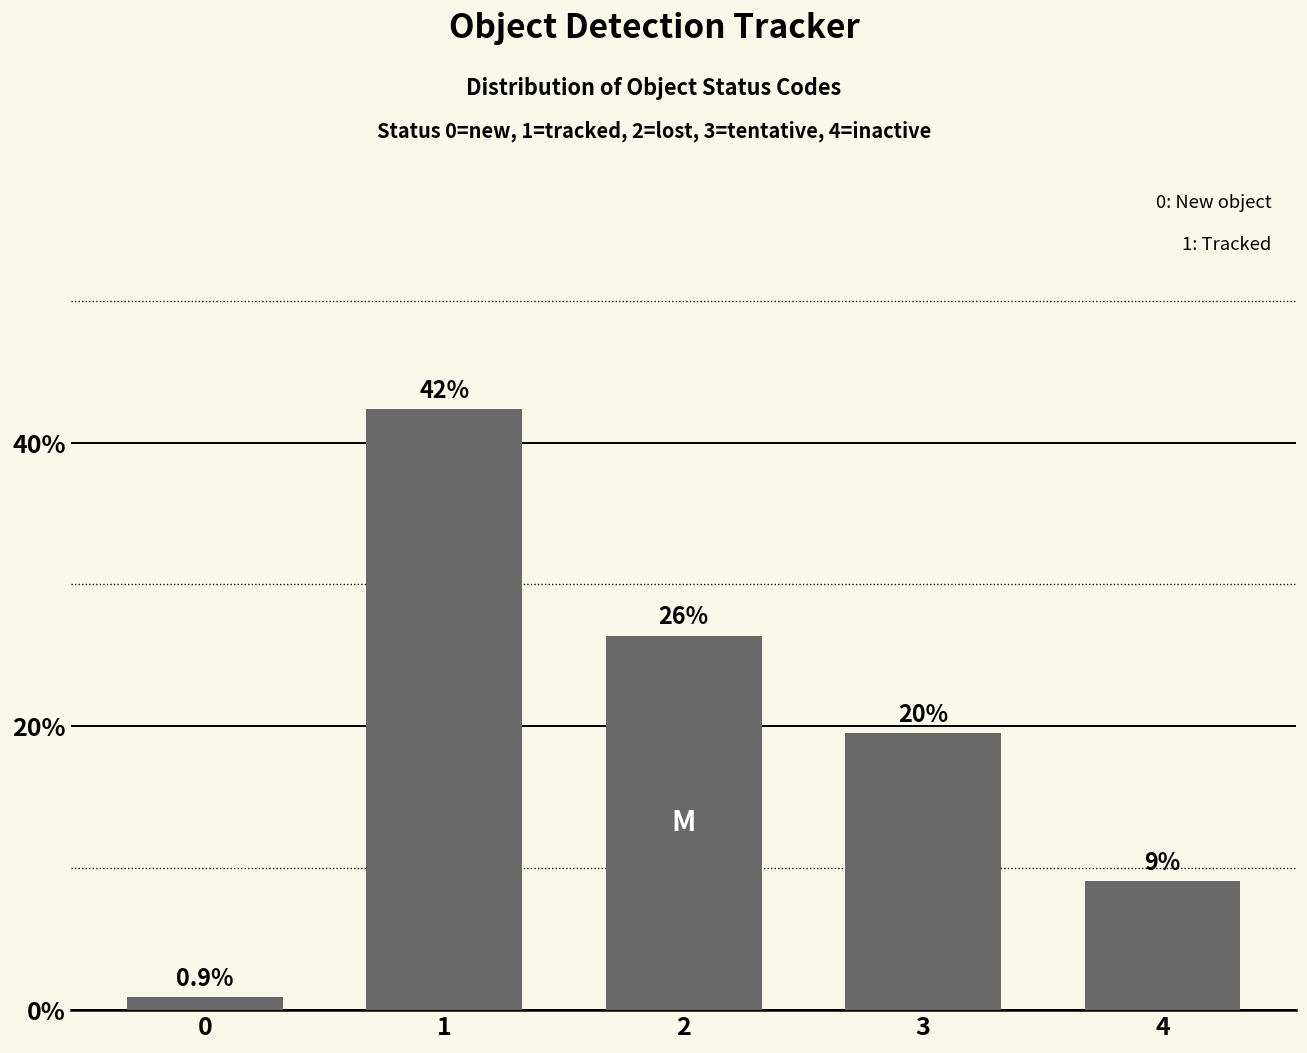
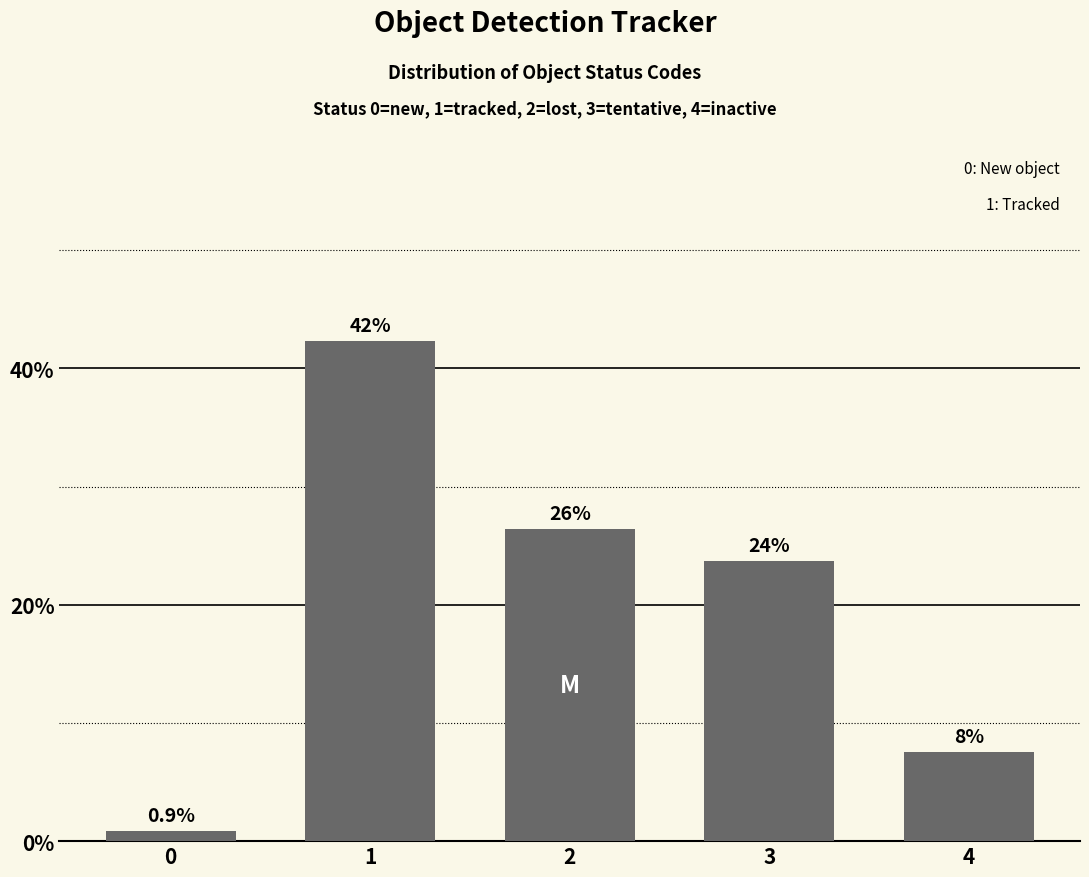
3: 20% -> 24%
4: 9% -> 8%
